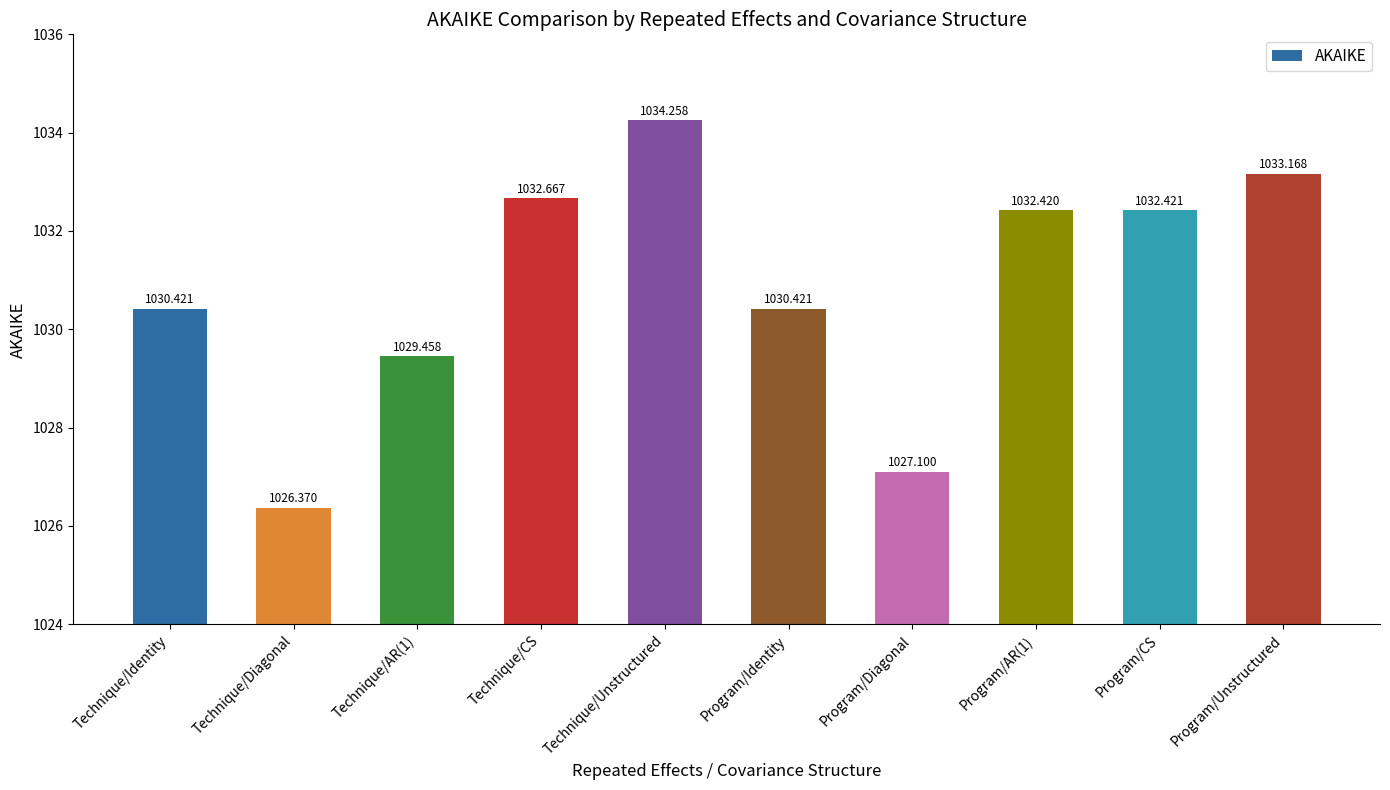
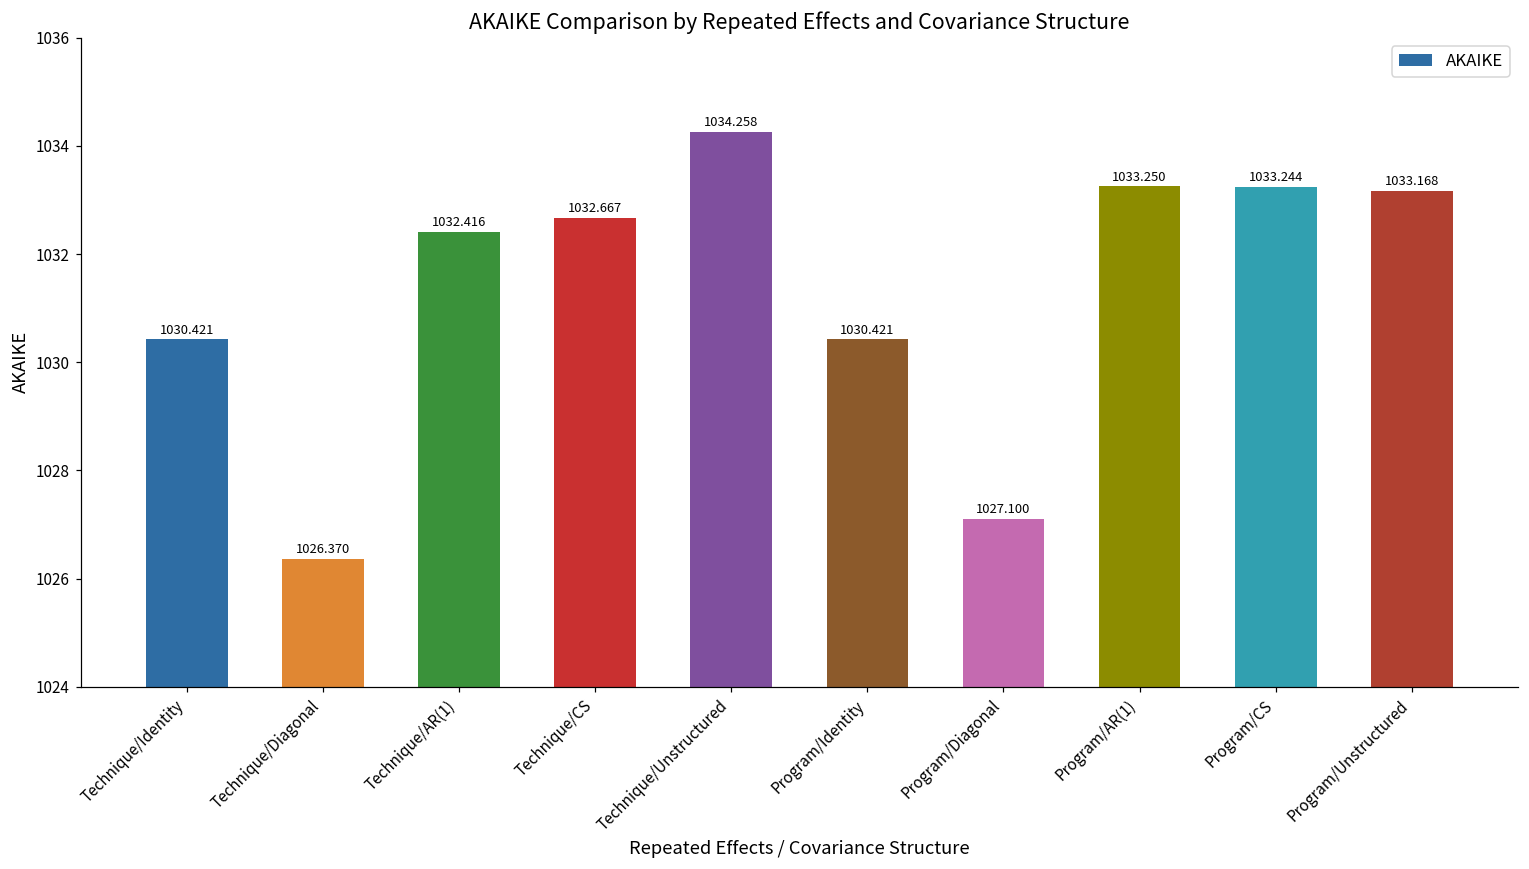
Technique/AR(1): 1029.458 -> 1032.416
Program/AR(1): 1032.420 -> 1033.250
Program/CS: 1032.421 -> 1033.244
